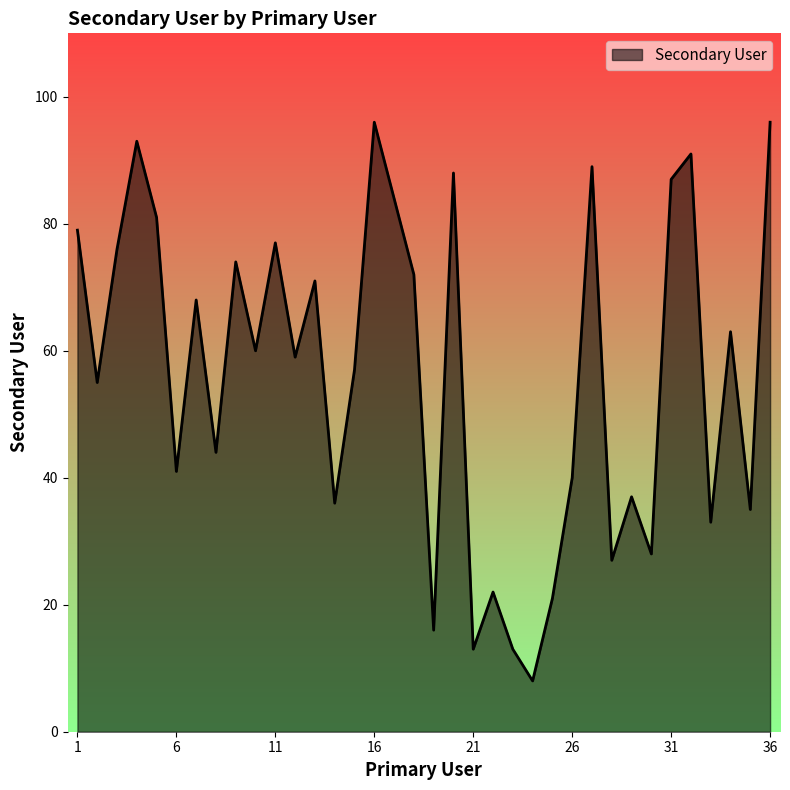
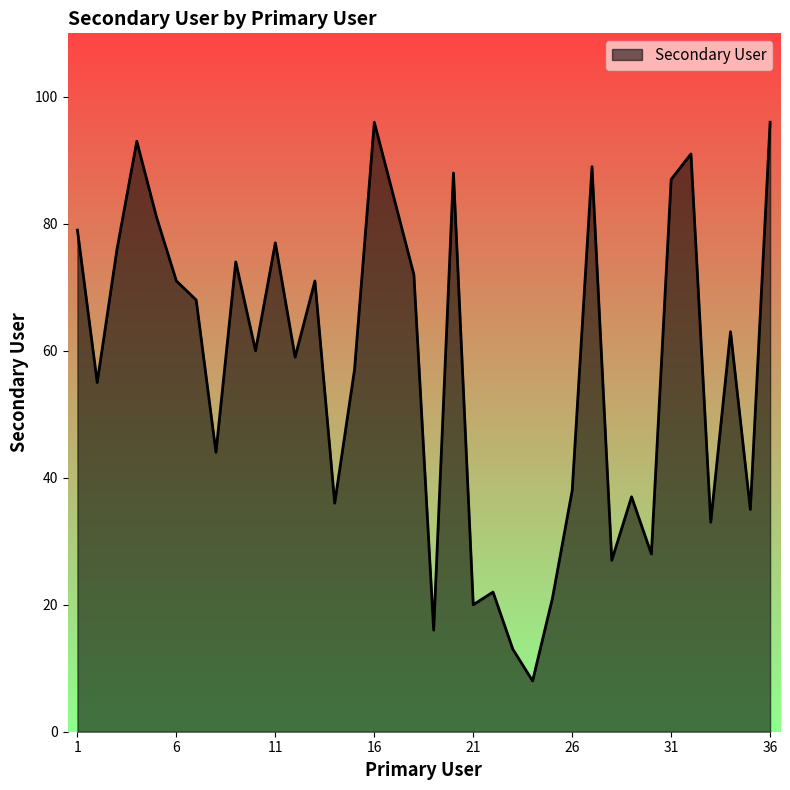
6: 41 -> 71
21: 13 -> 20
26: 40 -> 38
